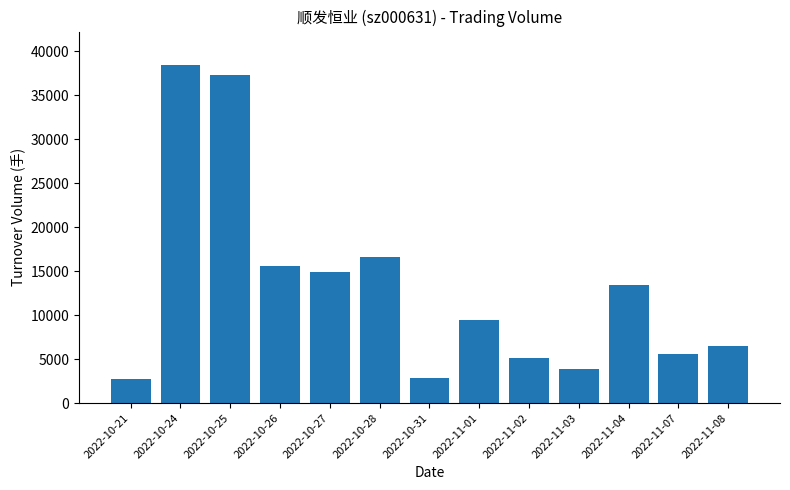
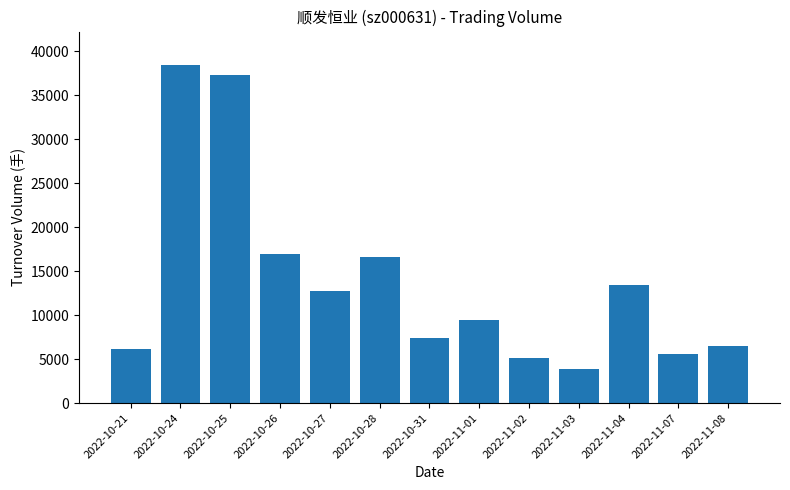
2022-10-21: 3000 -> 6000
2022-10-26: 16000 -> 17000
2022-10-27: 15000 -> 13000
2022-10-31: 3000 -> 7000
